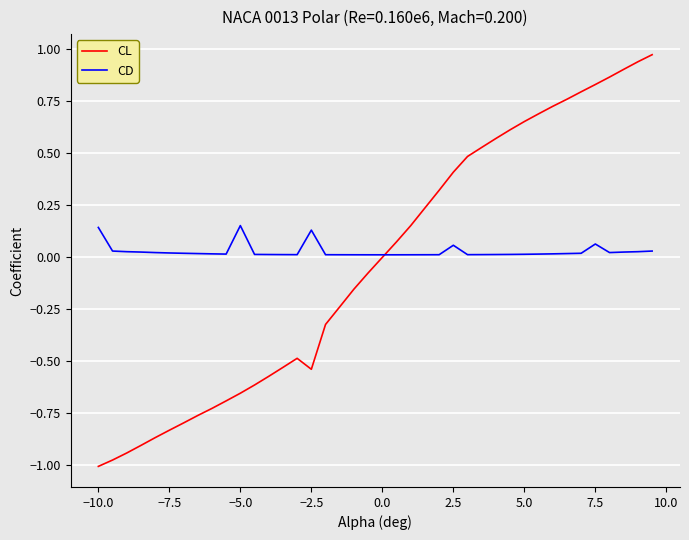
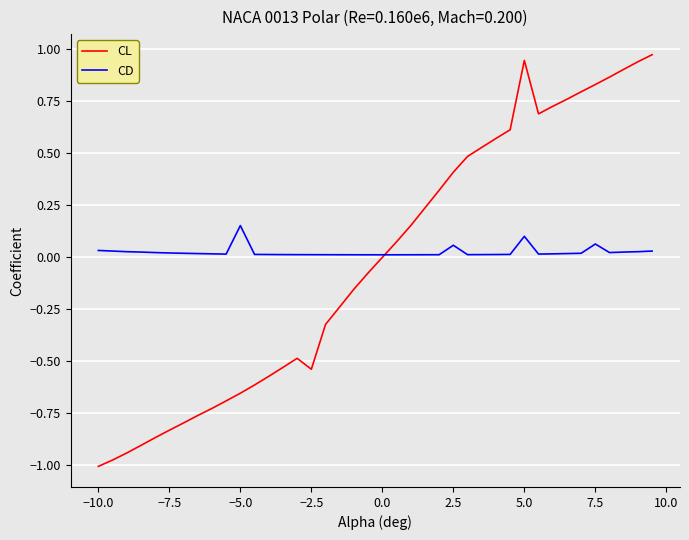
CD, −10.0: 0.14 -> 0.03
CD, −2.5: 0.13 -> 0.01
CL, 5.0: 0.65 -> 0.95
CD, 5.0: 0.01 -> 0.10
